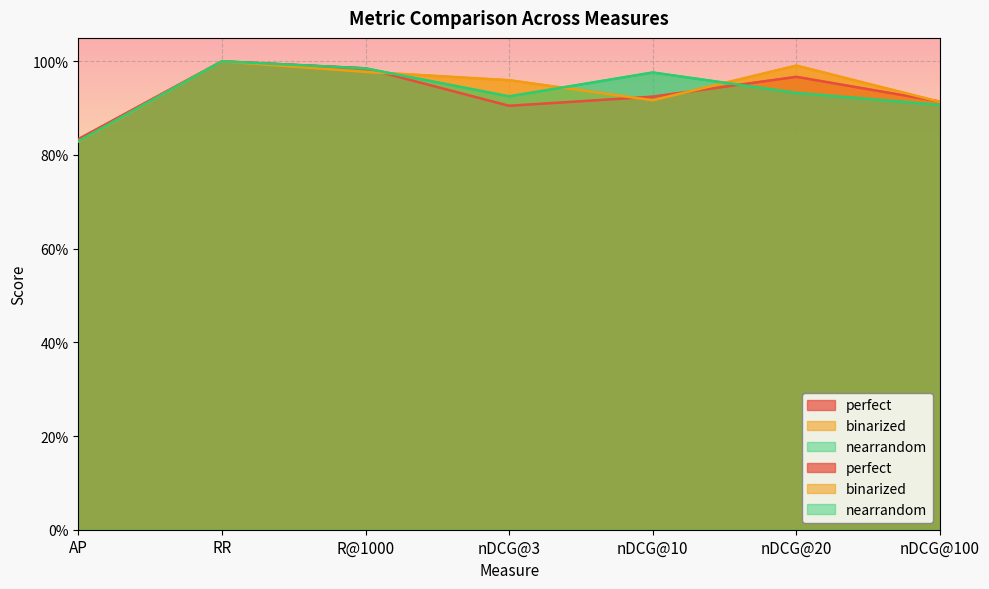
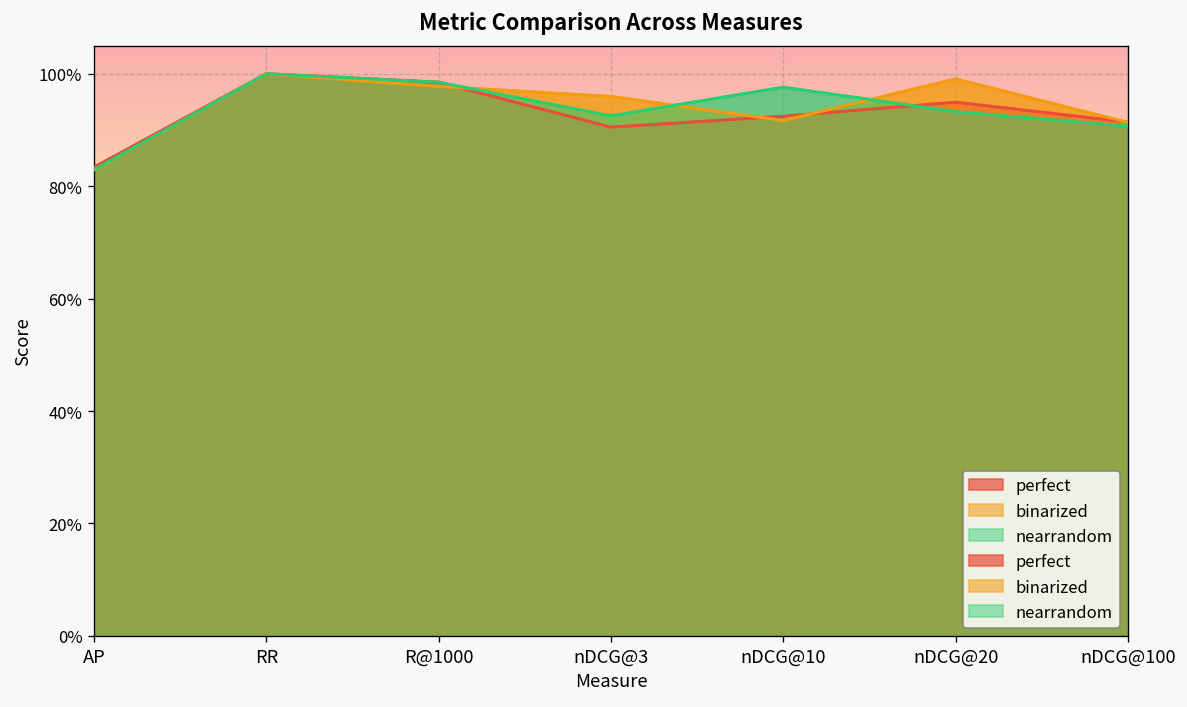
perfect, nDCG@20: 97% -> 95%
